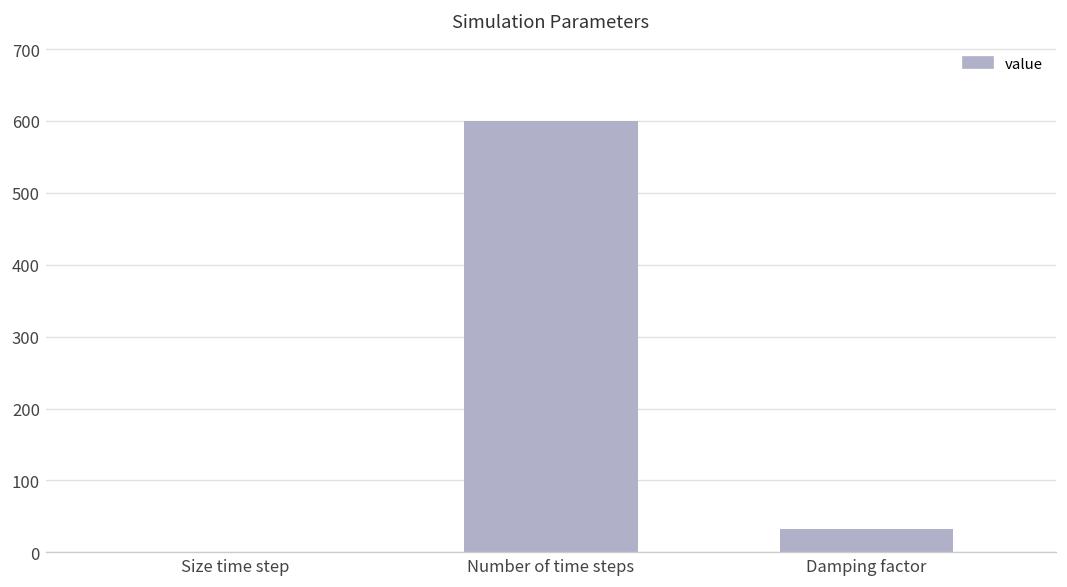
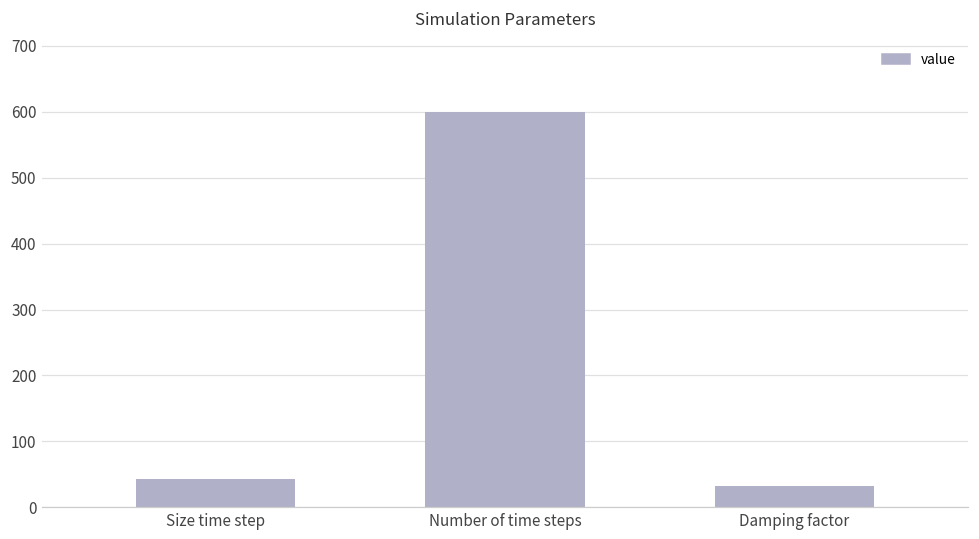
Size time step: 0 -> 40
